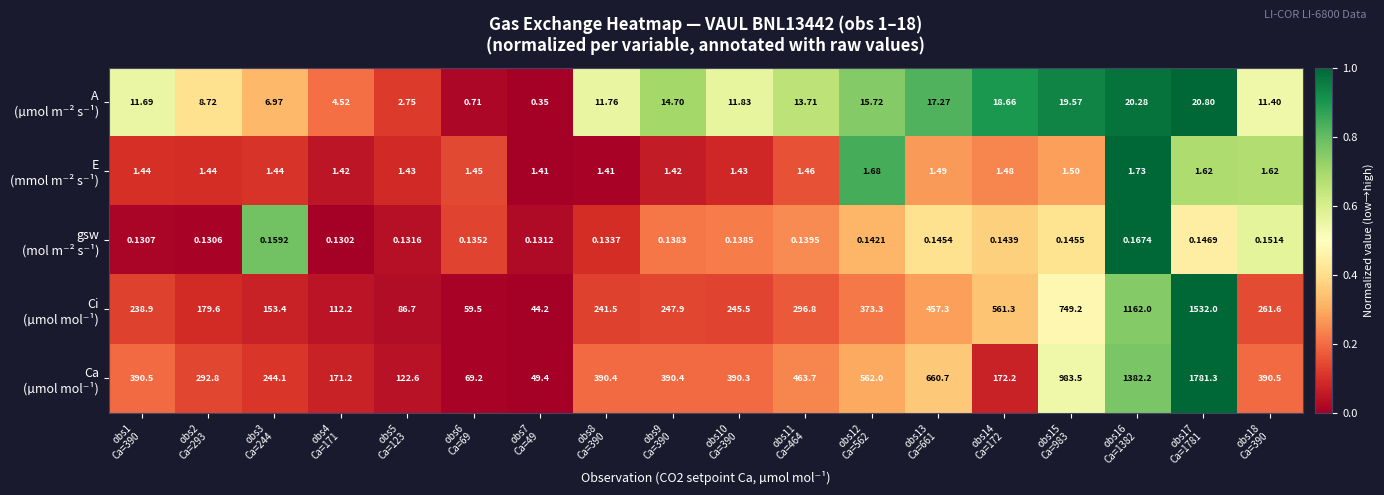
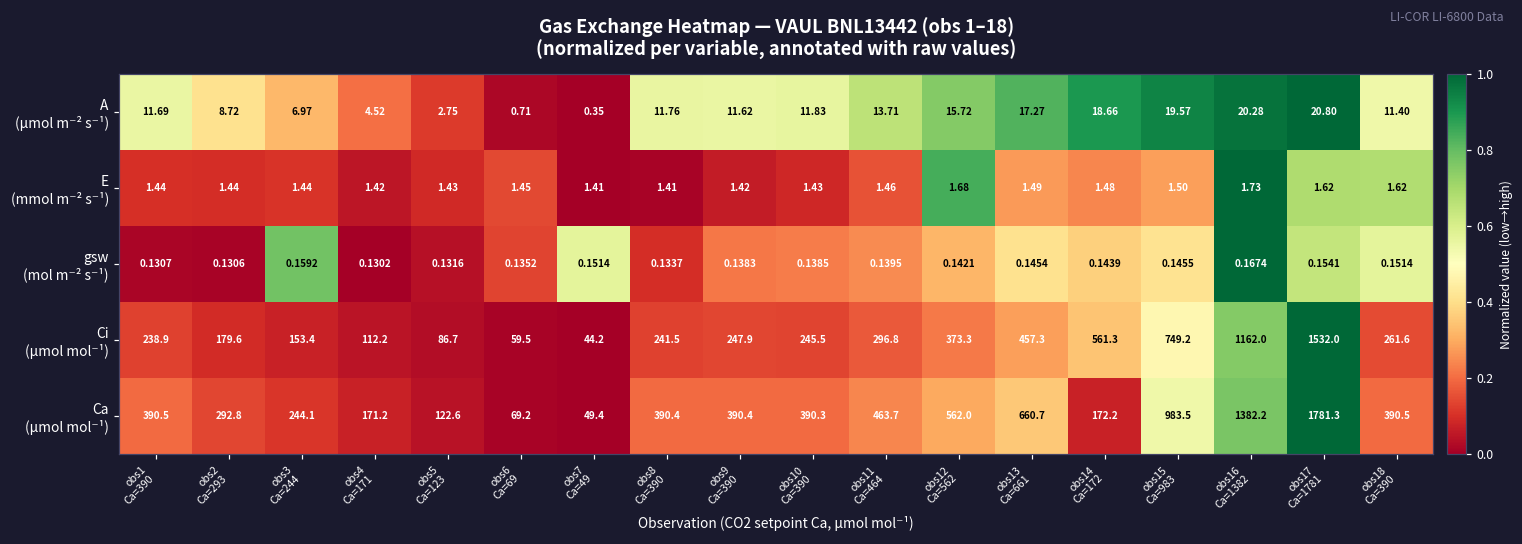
A (µmol m⁻² s⁻¹), obs9 Ca=390: 14.70 -> 11.62
gsw (mol m⁻² s⁻¹), obs7 Ca=49: 0.1312 -> 0.1514
gsw (mol m⁻² s⁻¹), obs17 Ca=1781: 0.1469 -> 0.1541
